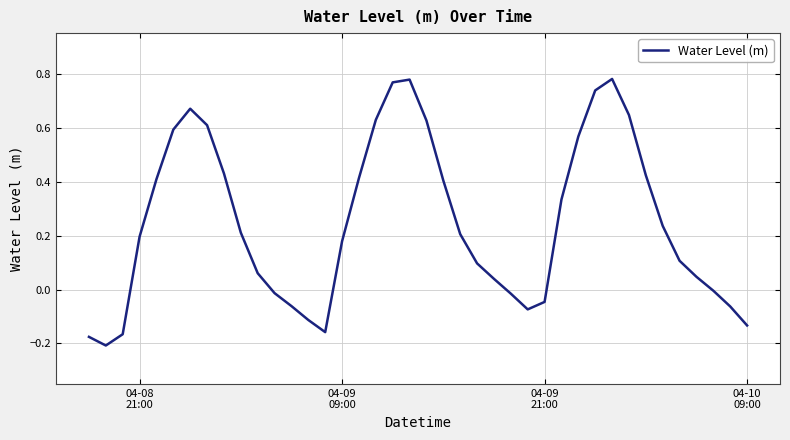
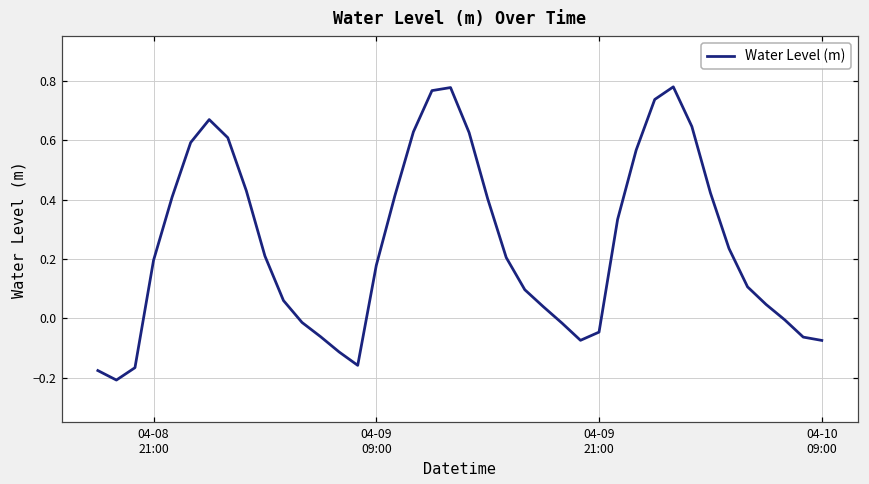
04-10 09:00: -0.13 -> -0.07
